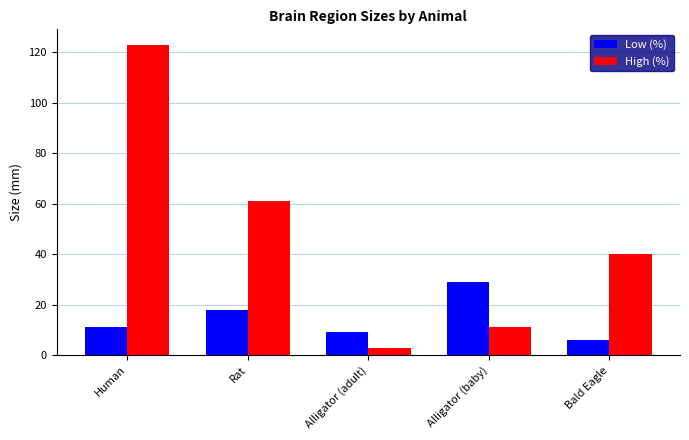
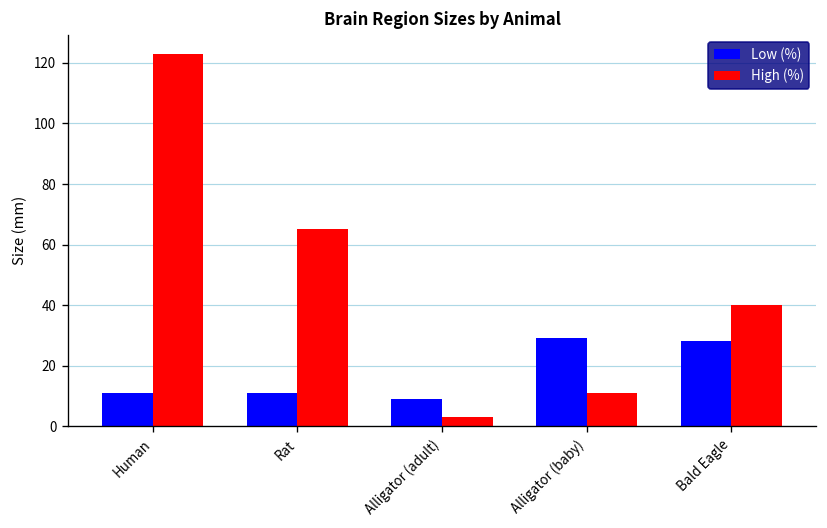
Low (%), Rat: 18 -> 11
High (%), Rat: 61 -> 65
Low (%), Bald Eagle: 6 -> 28
